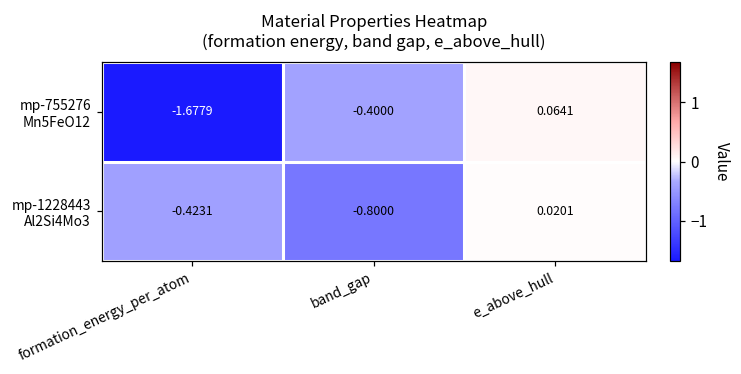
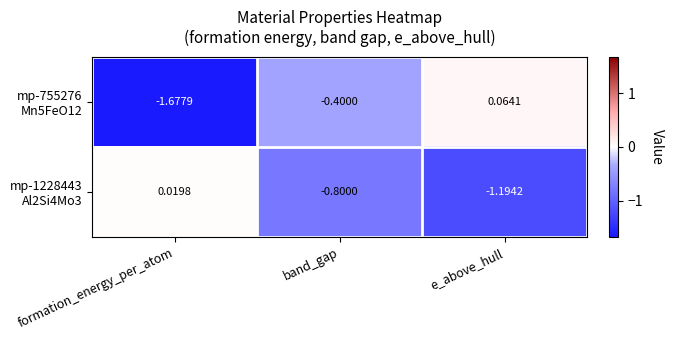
mp-1228443 Al2Si4Mo3, formation_energy_per_atom: -0.4231 -> 0.0198
mp-1228443 Al2Si4Mo3, e_above_hull: 0.0201 -> -1.1942
